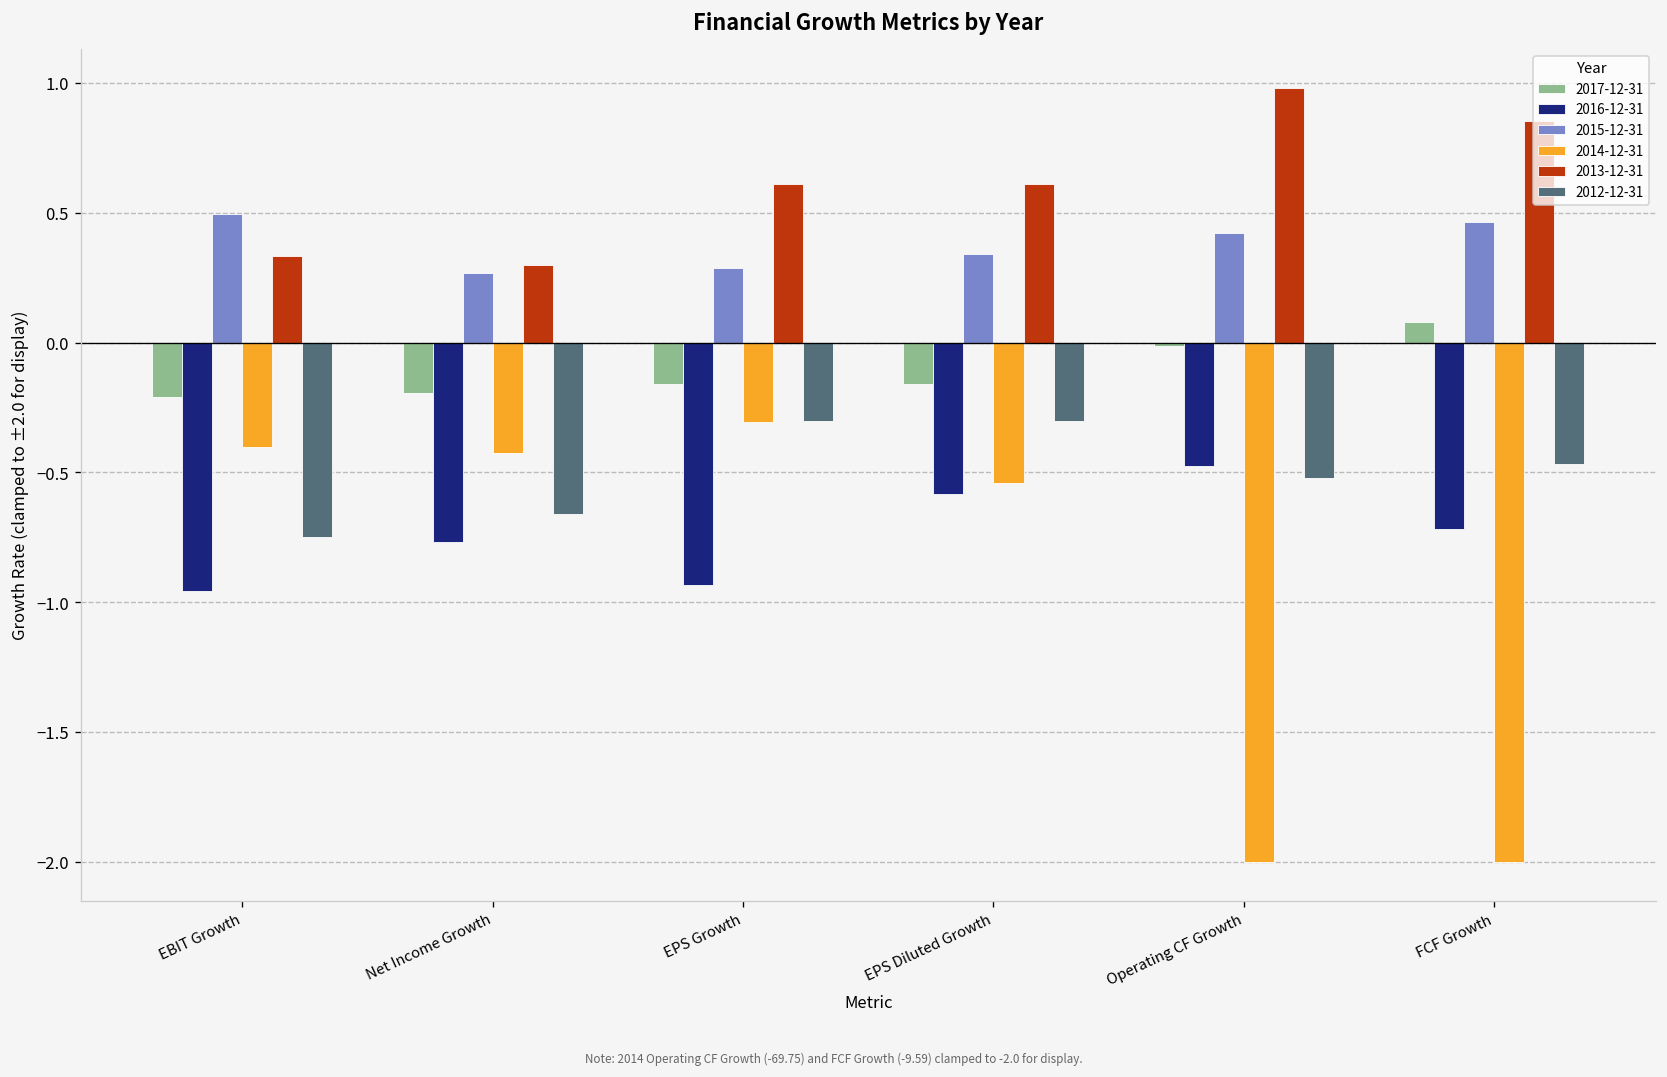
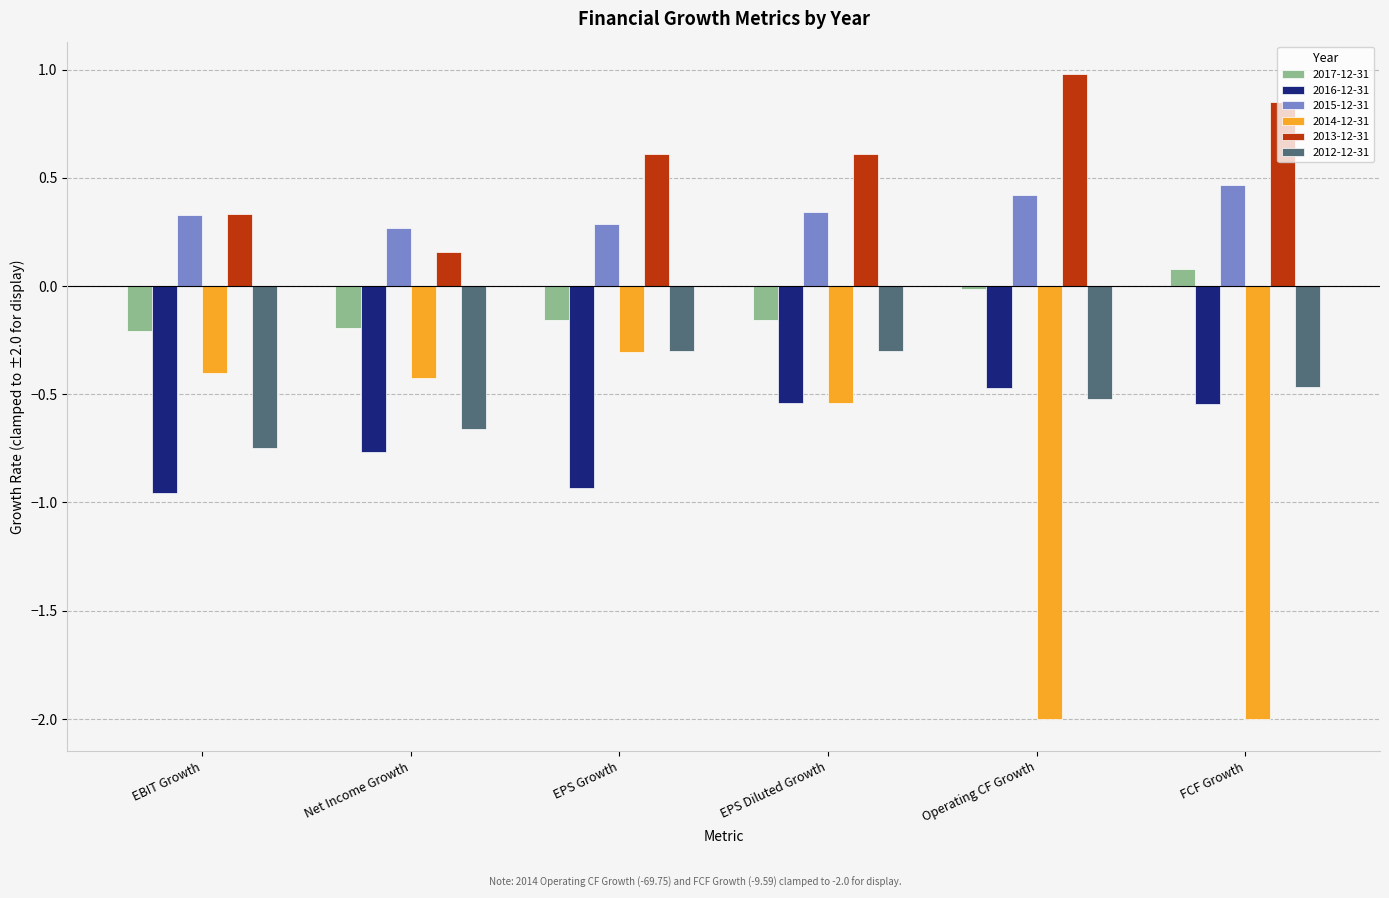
2015-12-31, EBIT Growth: 0.50 -> 0.33
2013-12-31, Net Income Growth: 0.30 -> 0.16
2016-12-31, EPS Diluted Growth: -0.58 -> -0.54
2016-12-31, FCF Growth: -0.72 -> -0.55
